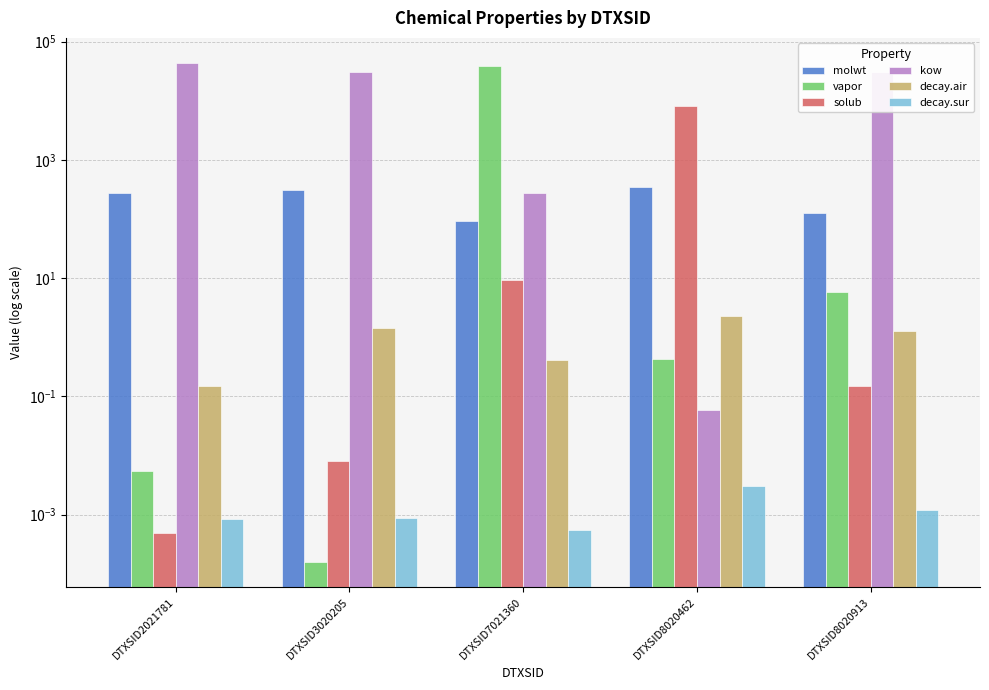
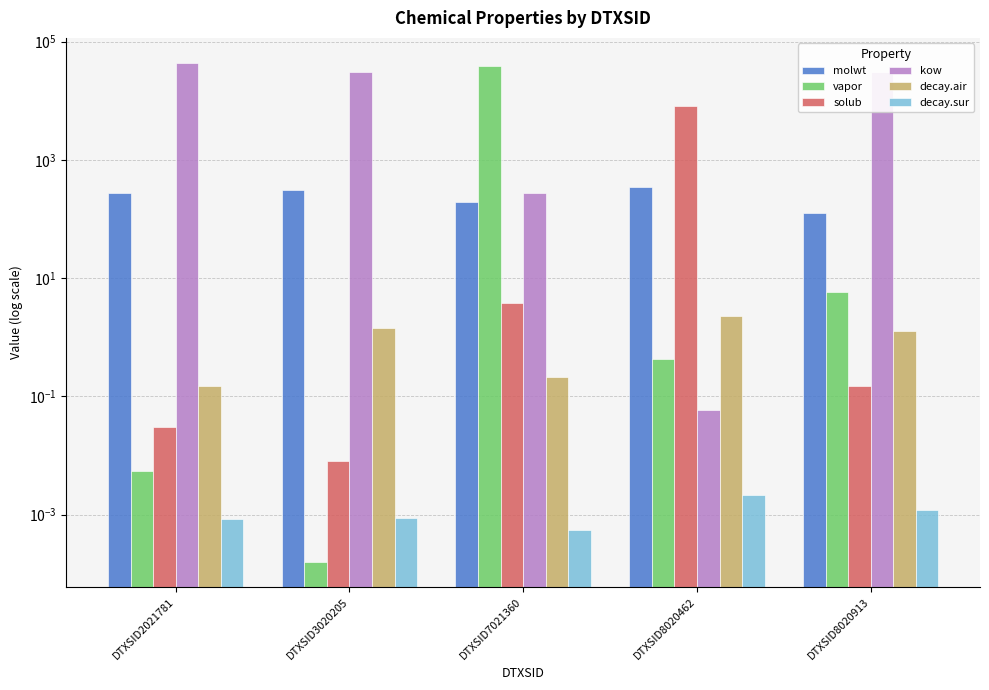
solub, DTXSID2021781: 0.0005 -> 0.03
molwt, DTXSID7021360: 90 -> 190
solub, DTXSID7021360: 9 -> 4
decay.air, DTXSID7021360: 0.4 -> 0.21
decay.sur, DTXSID8020462: 0.003 -> 0.0021
